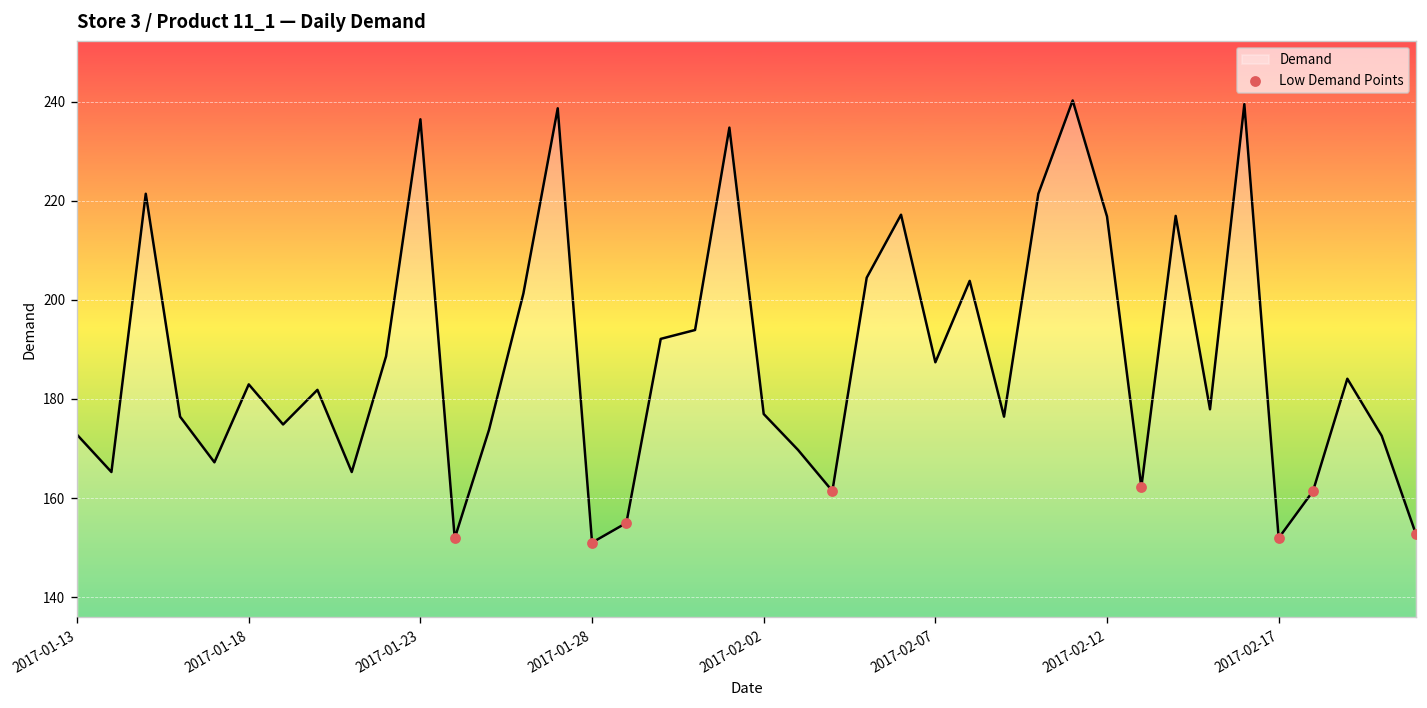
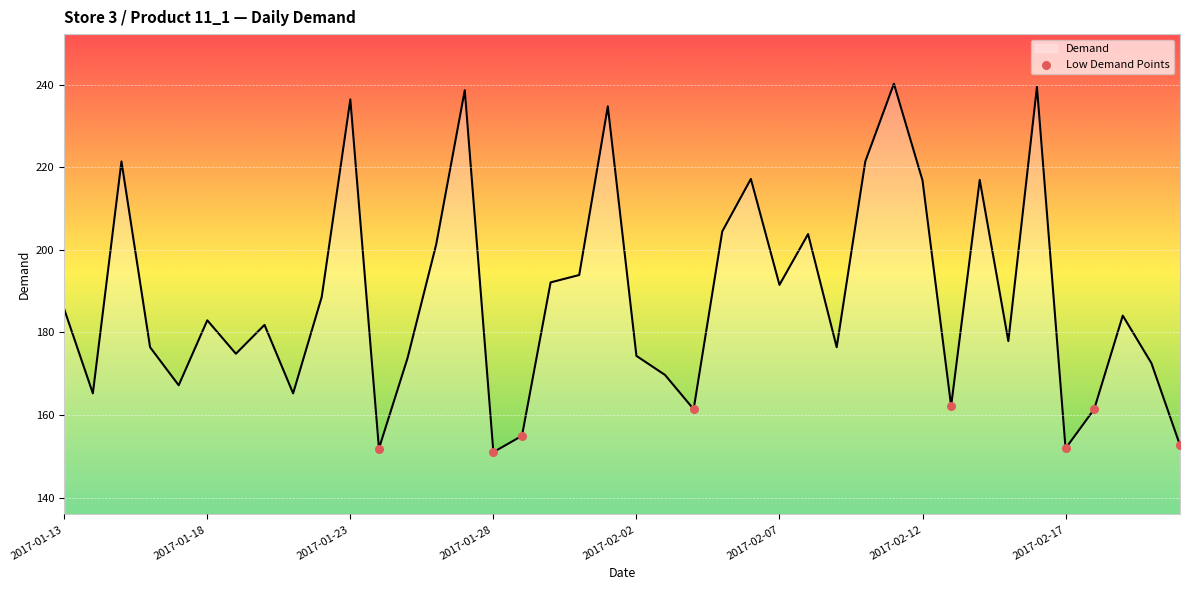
Demand, 2017-01-13: 173 -> 186
Demand, 2017-02-02: 177 -> 174
Demand, 2017-02-07: 187 -> 192
